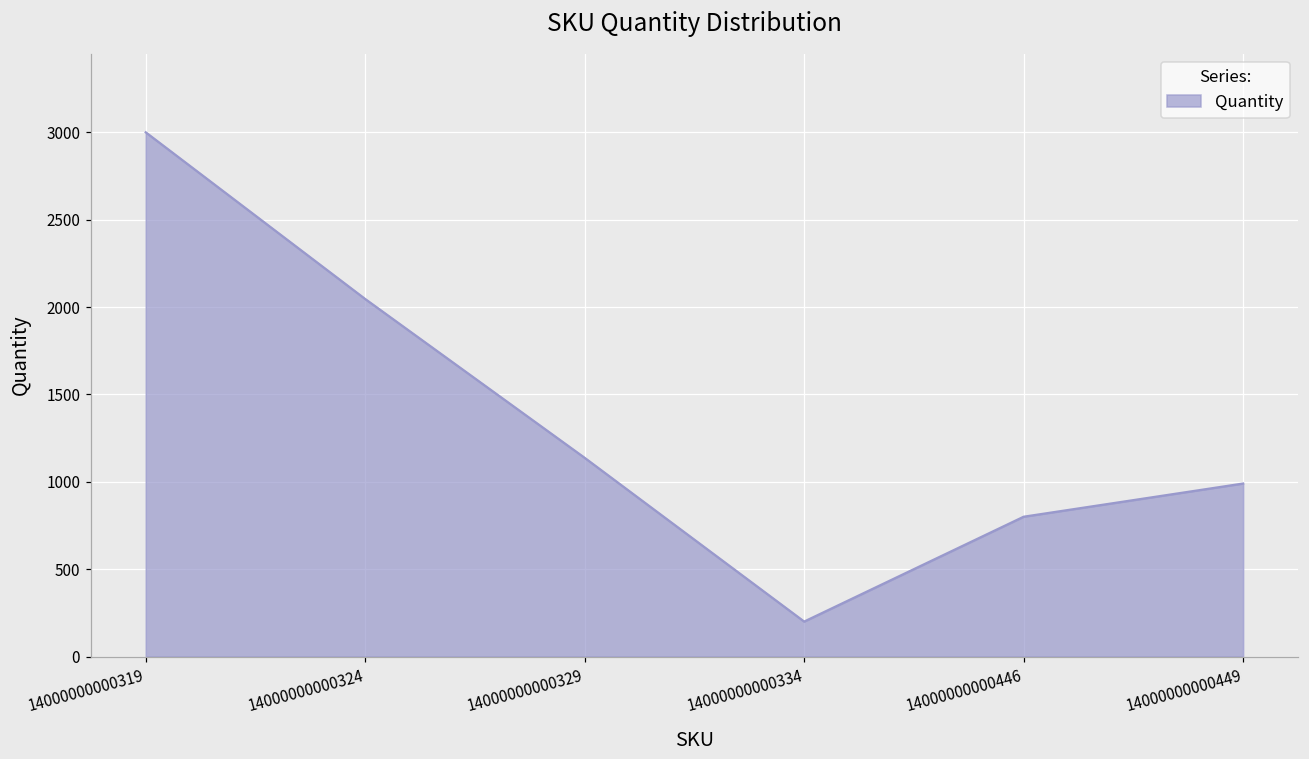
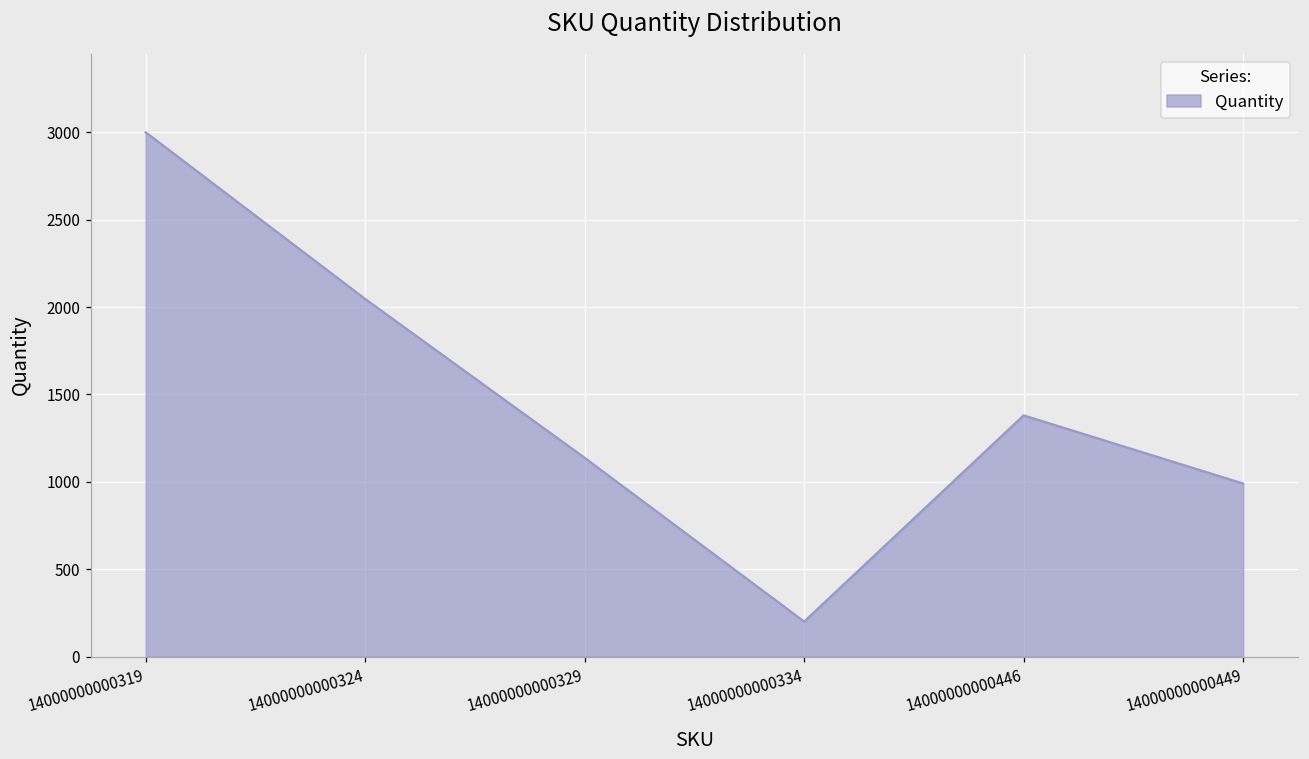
14000000000446: 800 -> 1380
